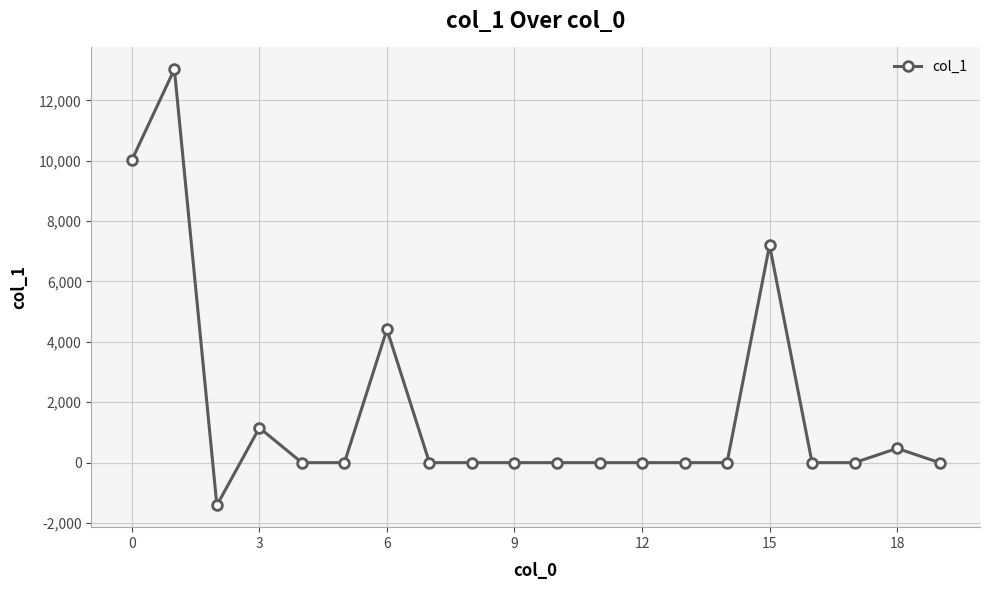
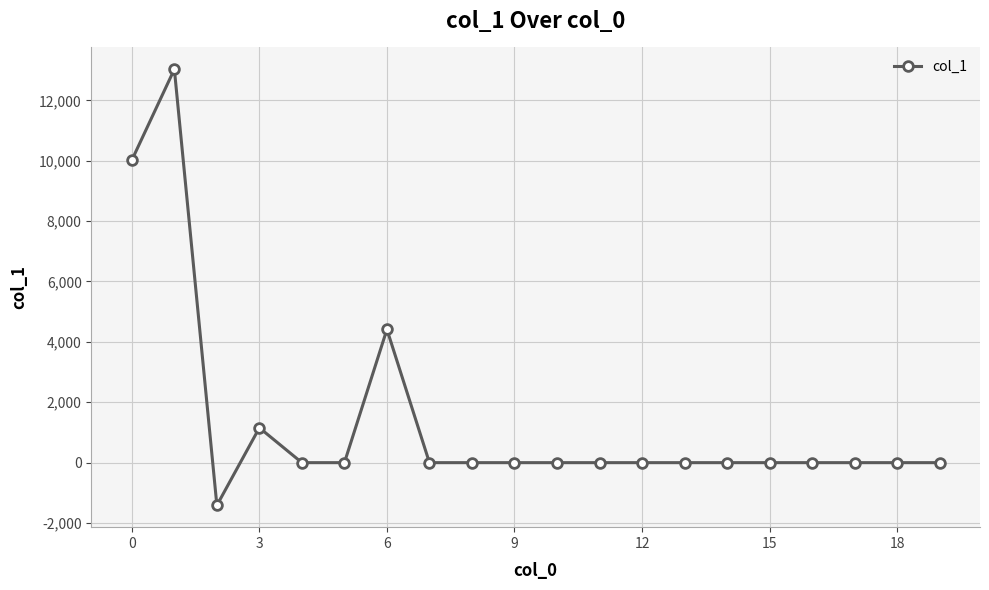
15: 7,200 -> 0
18: 500 -> 0
